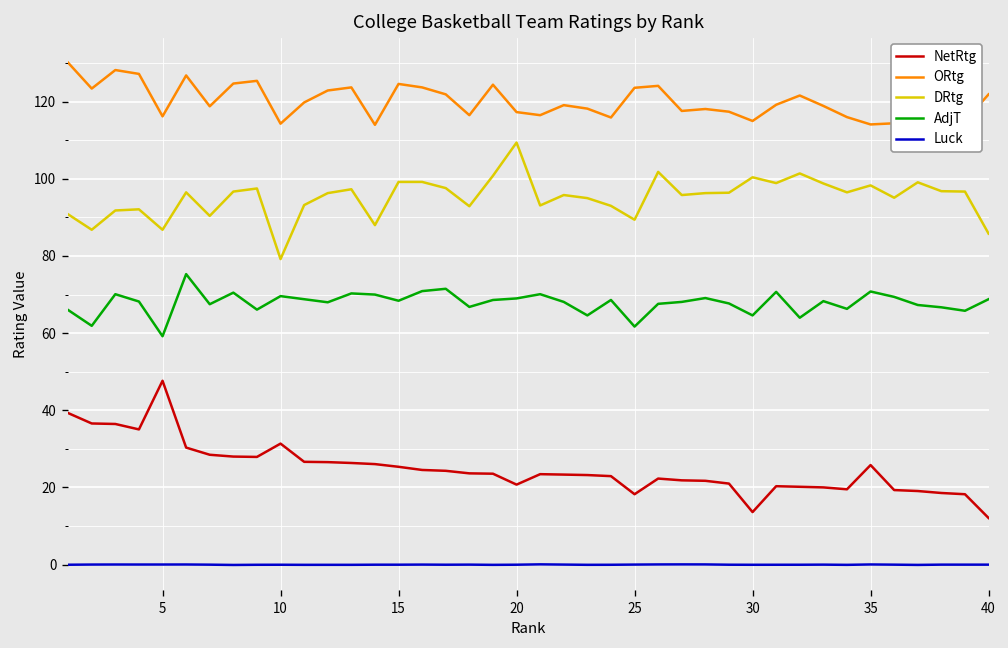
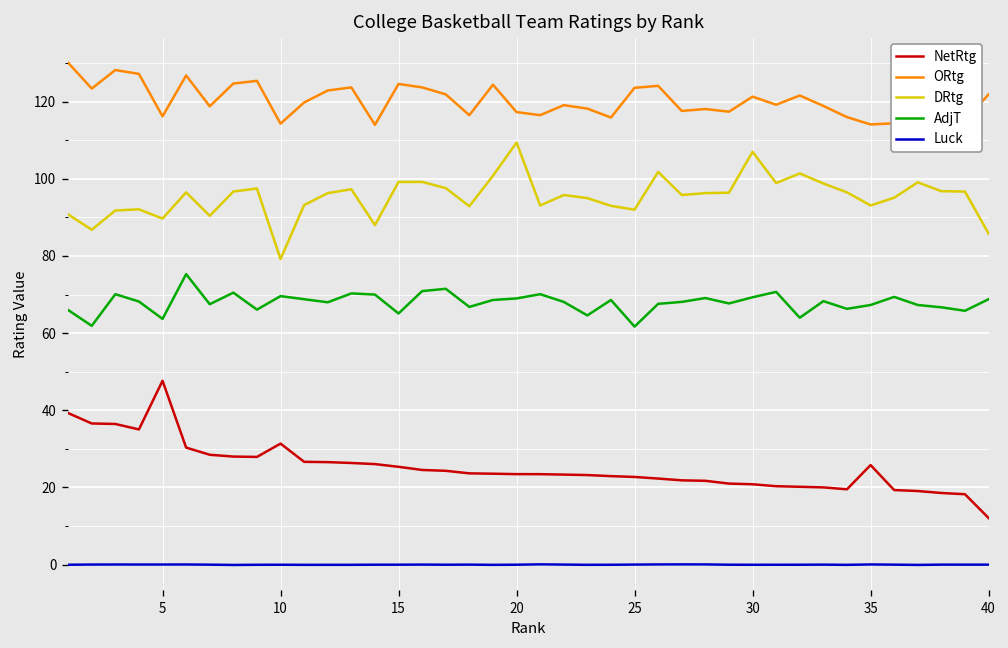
DRtg, 5: 87 -> 90
AdjT, 5: 59 -> 64
AdjT, 15: 68 -> 65
NetRtg, 20: 21 -> 23
NetRtg, 25: 18 -> 23
DRtg, 25: 89 -> 92
NetRtg, 30: 14 -> 21
ORtg, 30: 115 -> 121
DRtg, 30: 100 -> 107
AdjT, 30: 65 -> 69
DRtg, 35: 98 -> 93
AdjT, 35: 71 -> 67
